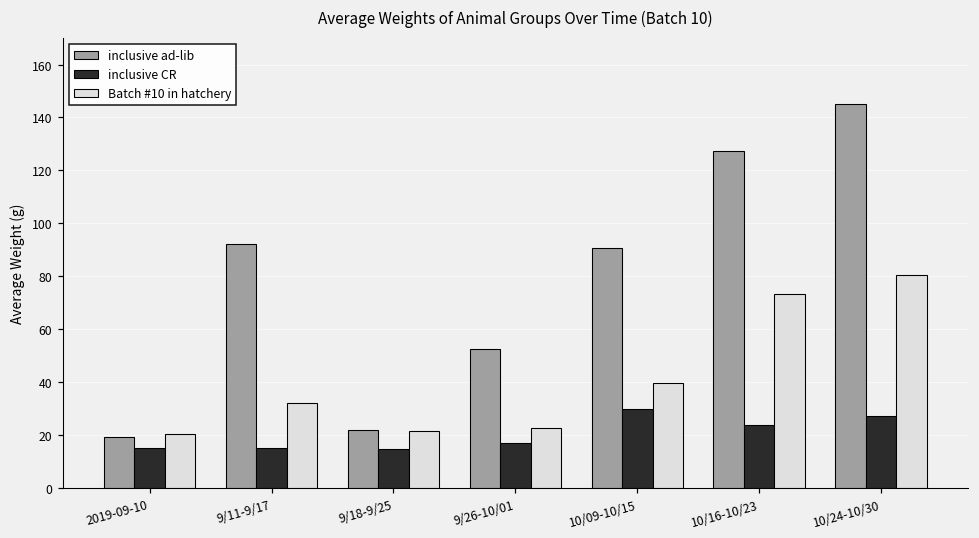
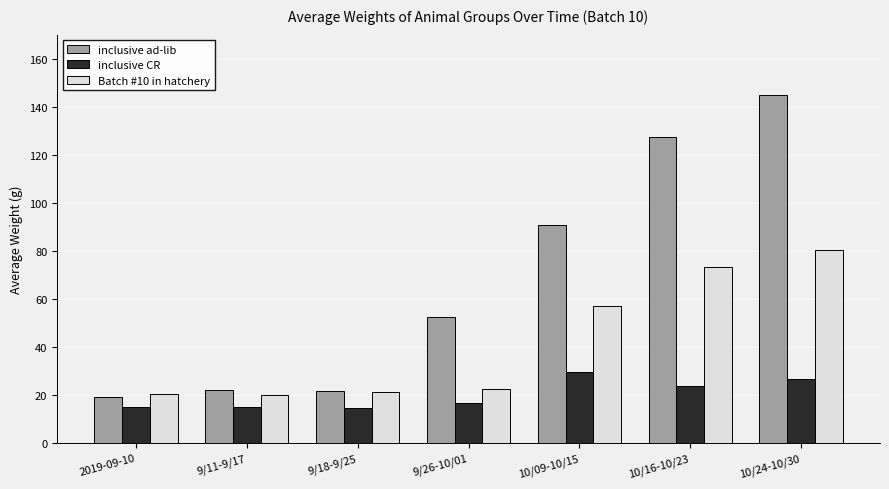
inclusive ad-lib, 9/11-9/17: 92 -> 22
Batch #10 in hatchery, 9/11-9/17: 32 -> 20
Batch #10 in hatchery, 10/09-10/15: 40 -> 57
